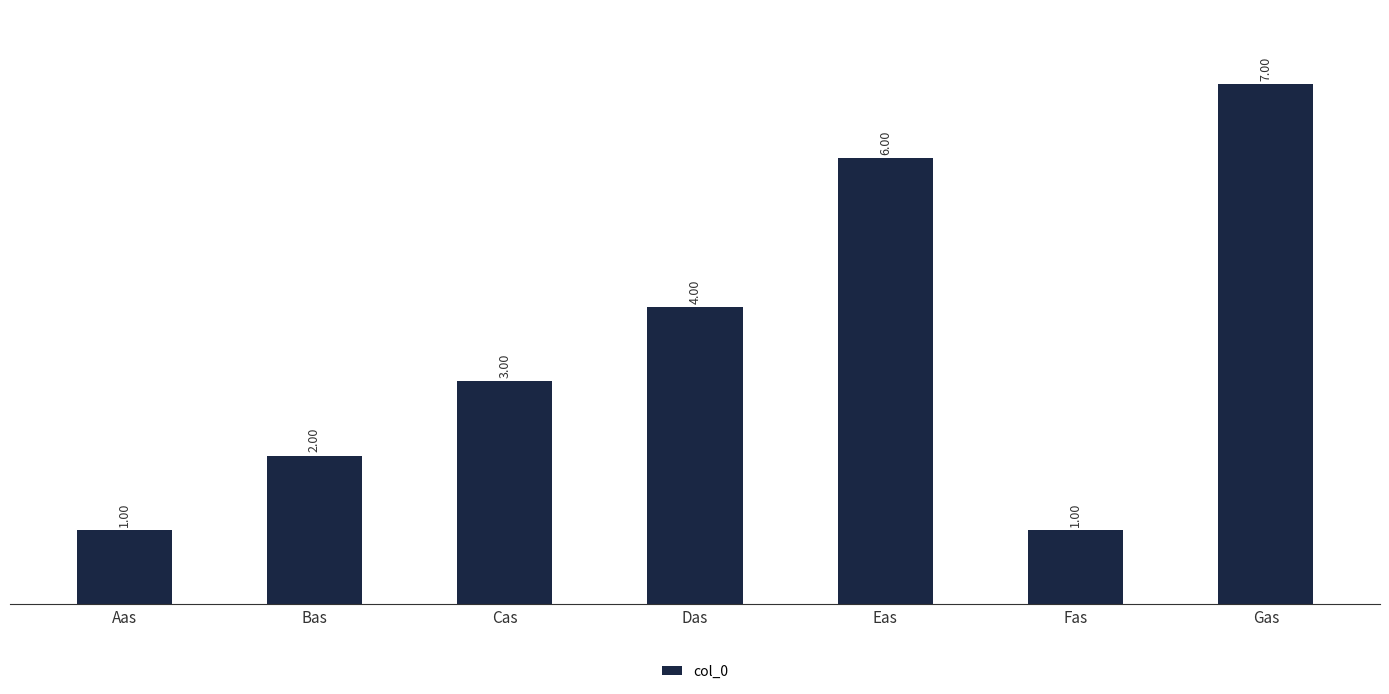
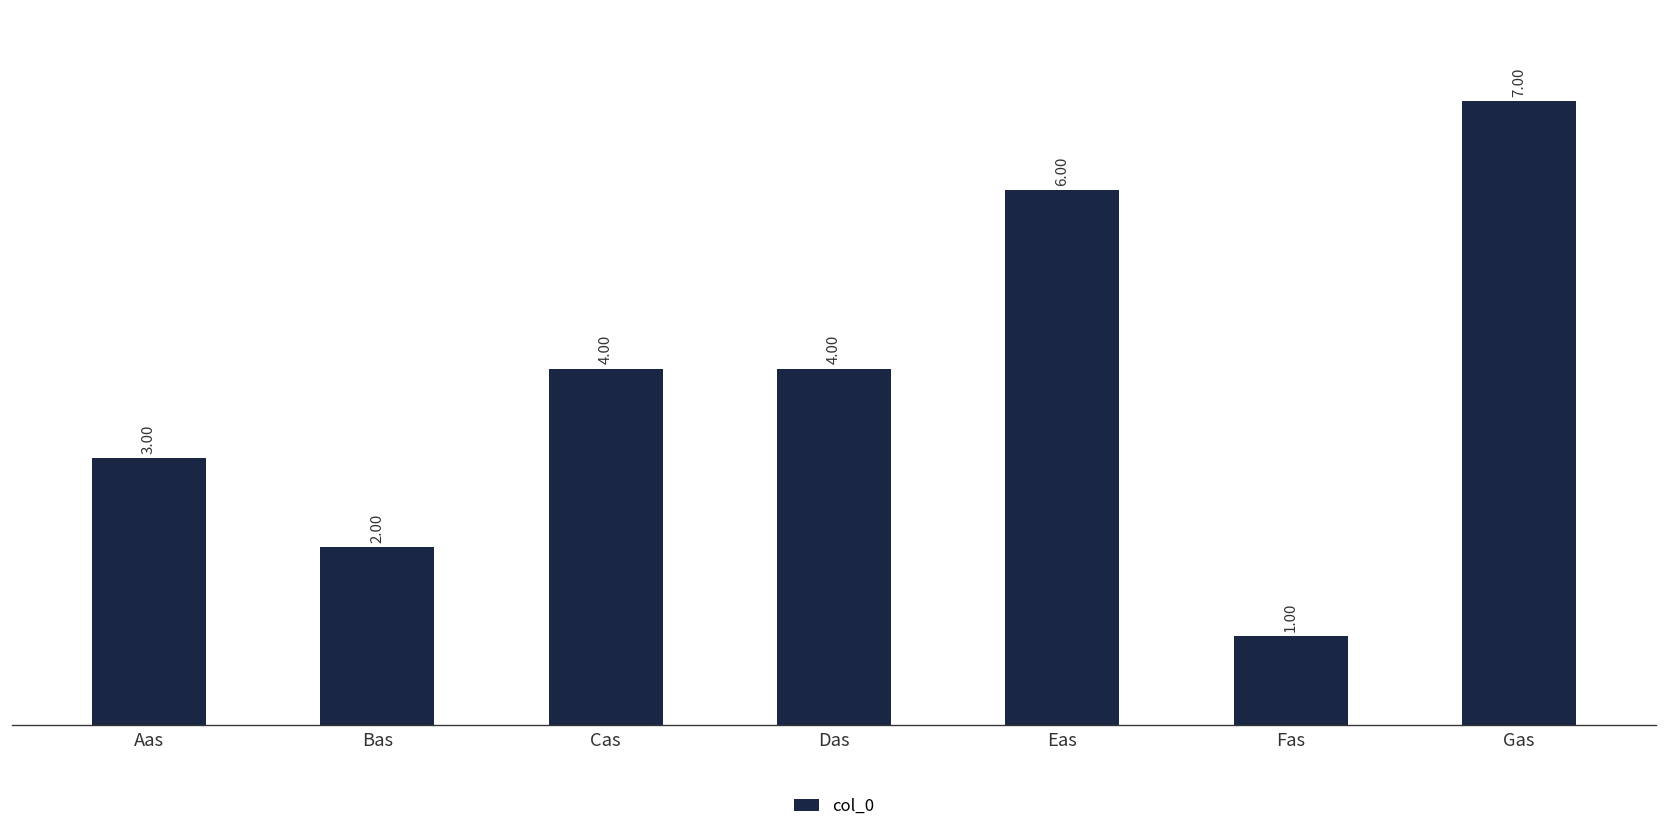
Aas: 1.00 -> 3.00
Cas: 3.00 -> 4.00
